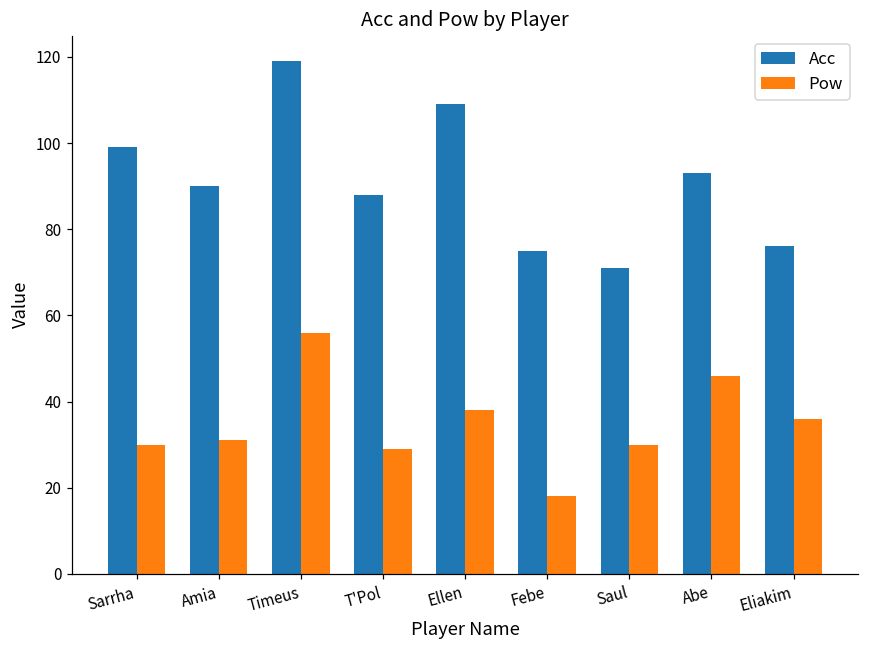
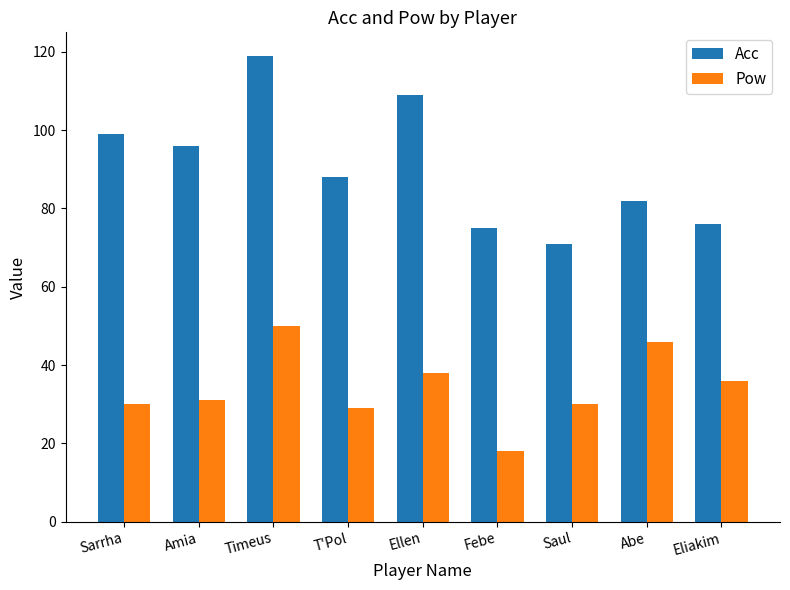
Acc, Amia: 90 -> 96
Pow, Timeus: 56 -> 50
Acc, Abe: 93 -> 82
